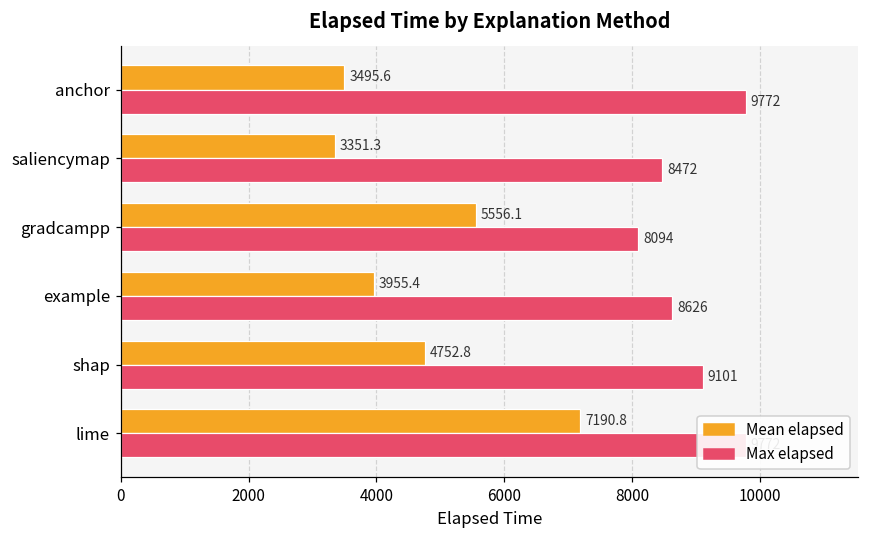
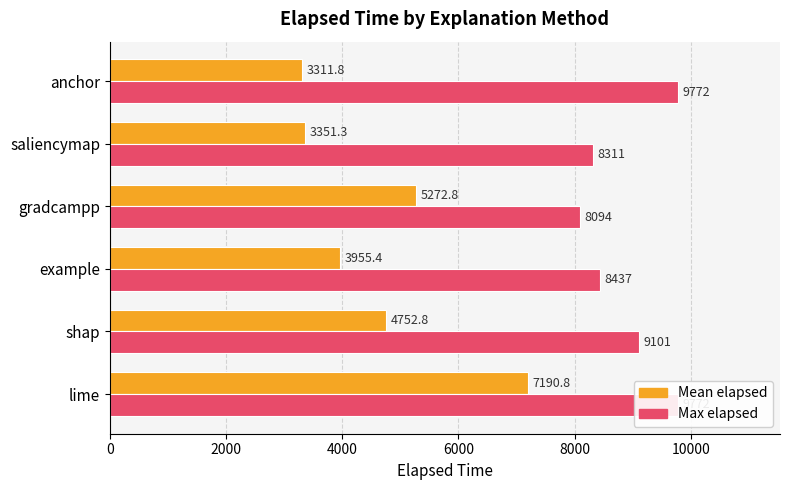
Mean elapsed, anchor: 3495.6 -> 3311.8
Max elapsed, saliencymap: 8472 -> 8311
Mean elapsed, gradcampp: 5556.1 -> 5272.8
Max elapsed, example: 8626 -> 8437
